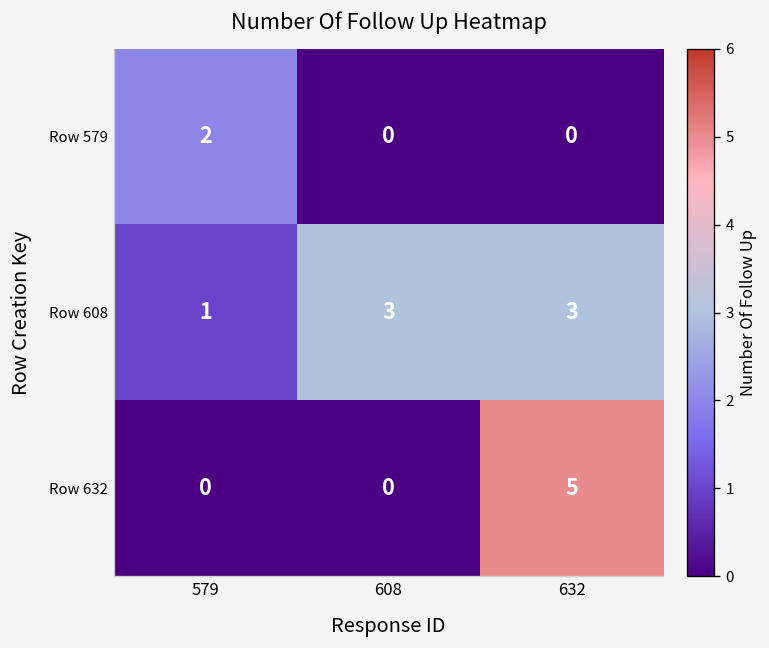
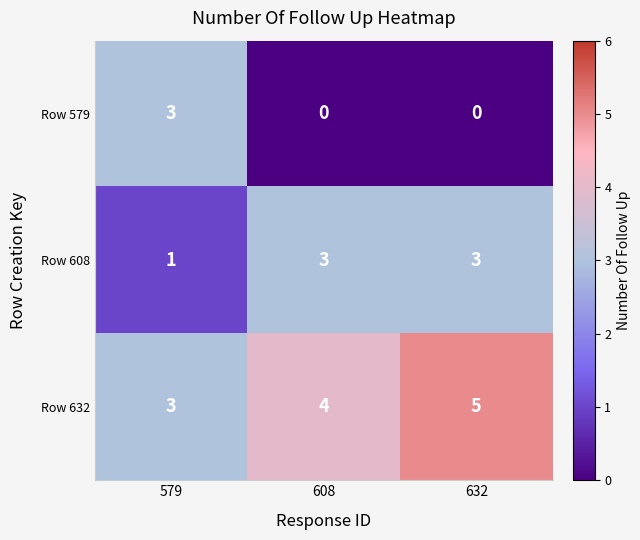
Row 579, 579: 2 -> 3
Row 632, 579: 0 -> 3
Row 632, 608: 0 -> 4
